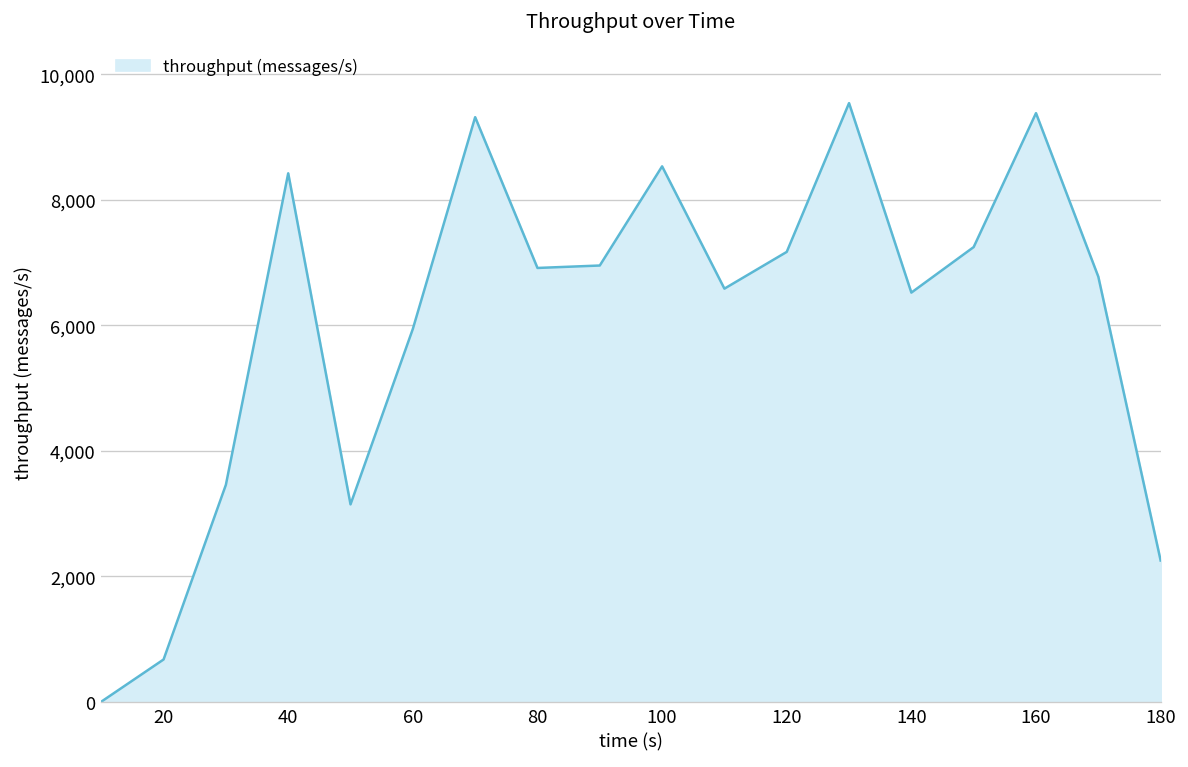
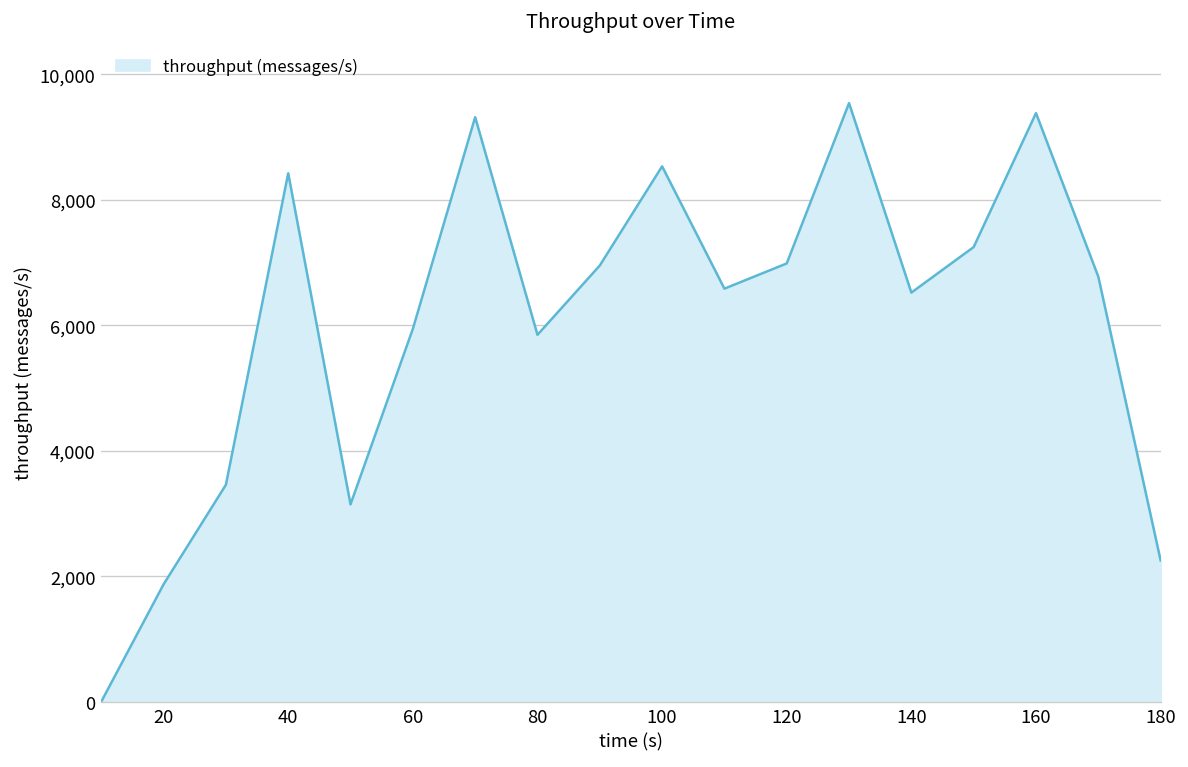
20: 700 -> 1,900
80: 6,900 -> 5,800
120: 7,200 -> 7,000
